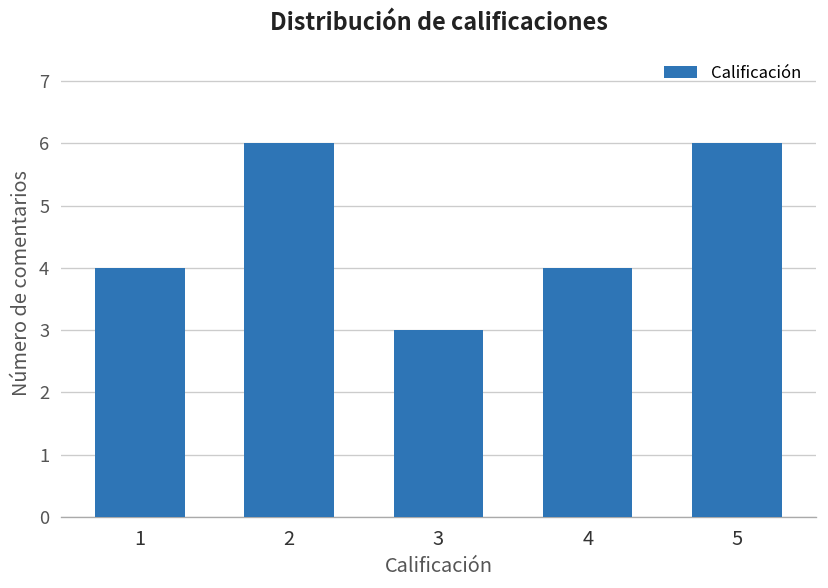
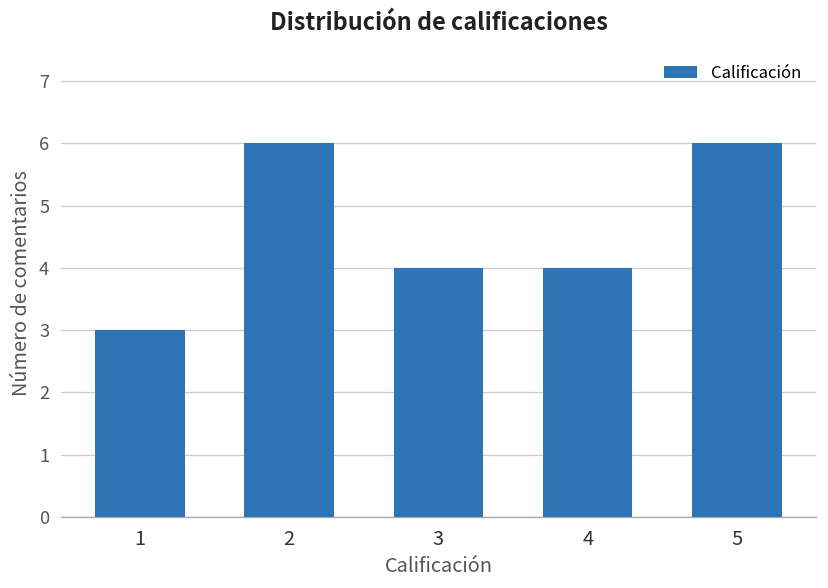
1: 4 -> 3
3: 3 -> 4
